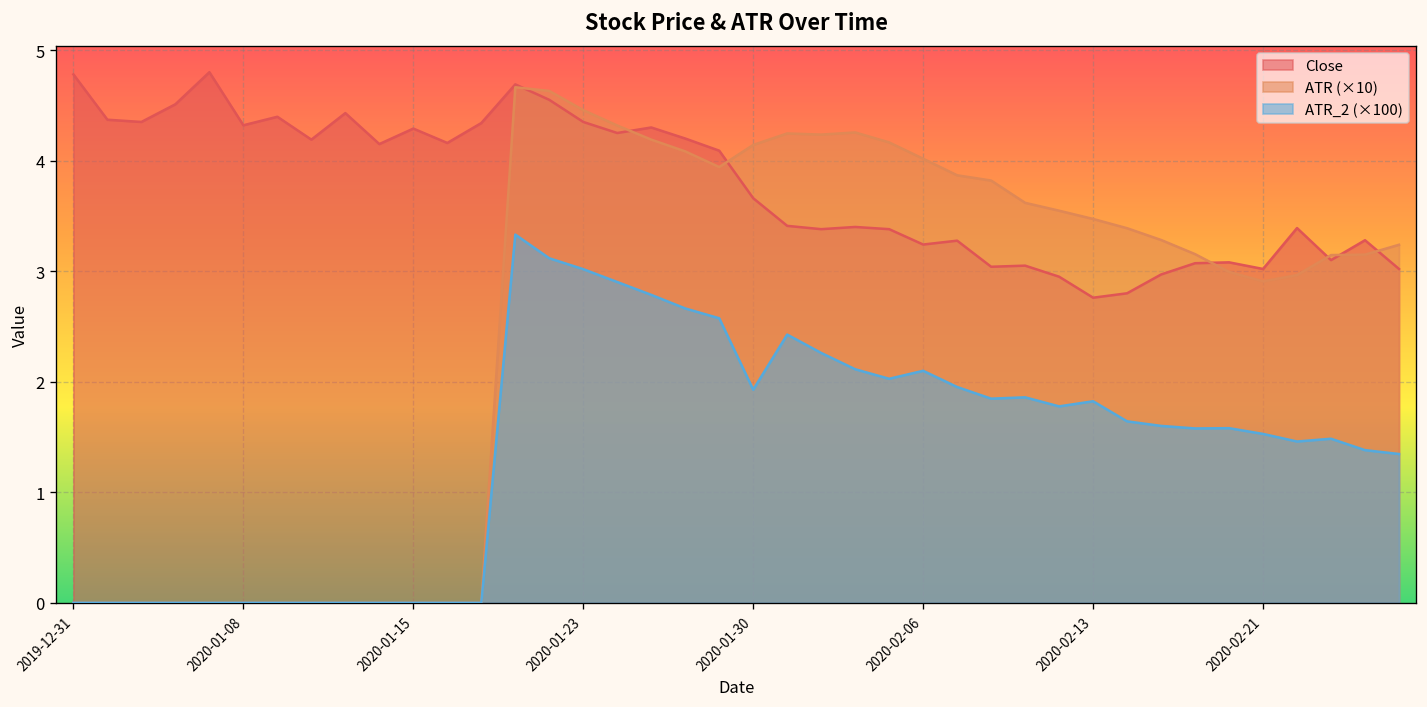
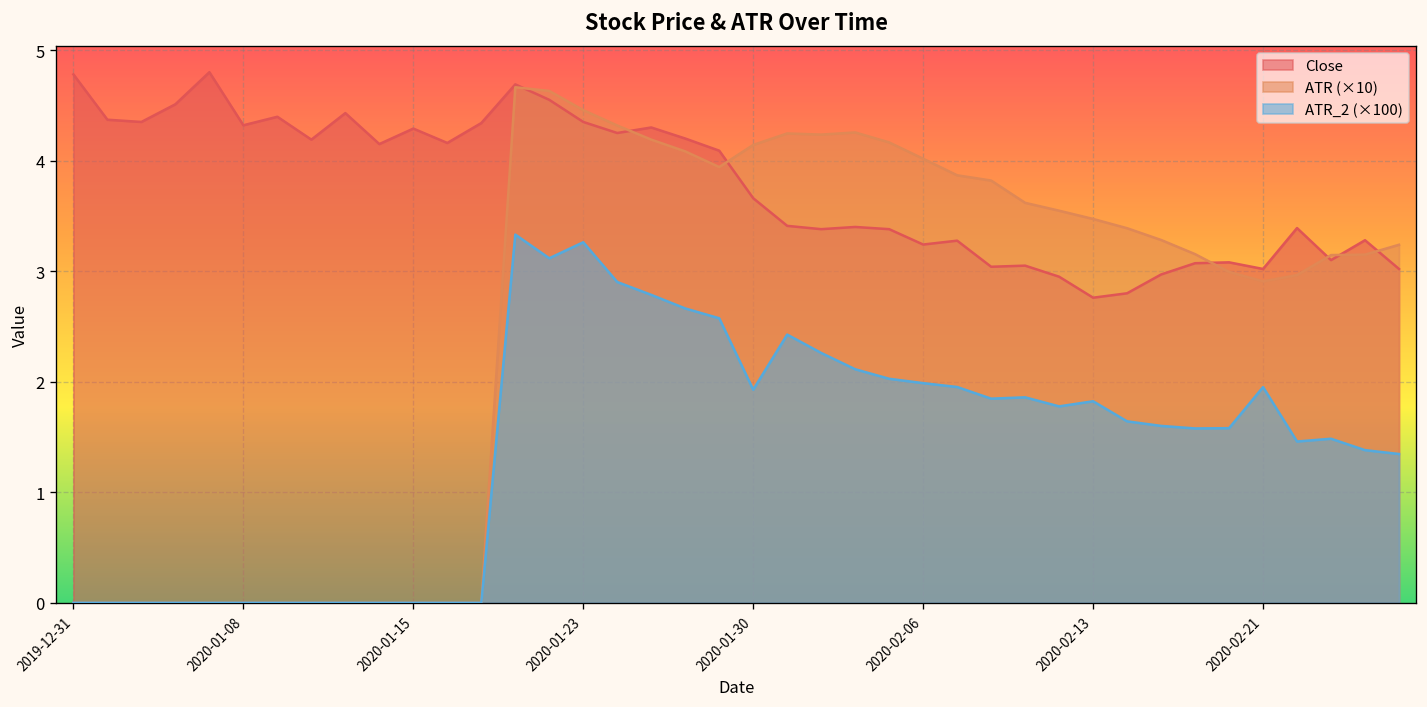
ATR_2 (×100), 2020-01-23: 3.0 -> 3.3
ATR_2 (×100), 2020-02-06: 2.1 -> 2.0
ATR_2 (×100), 2020-02-21: 1.5 -> 2.0
